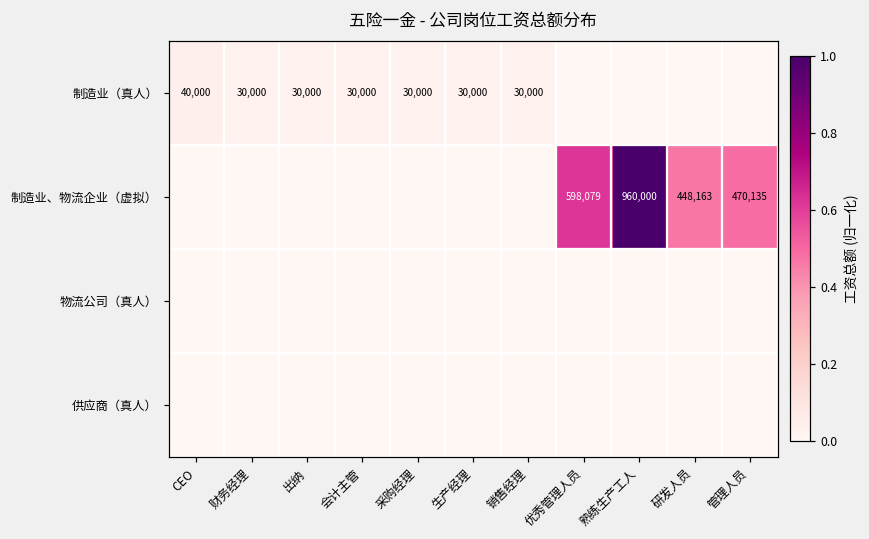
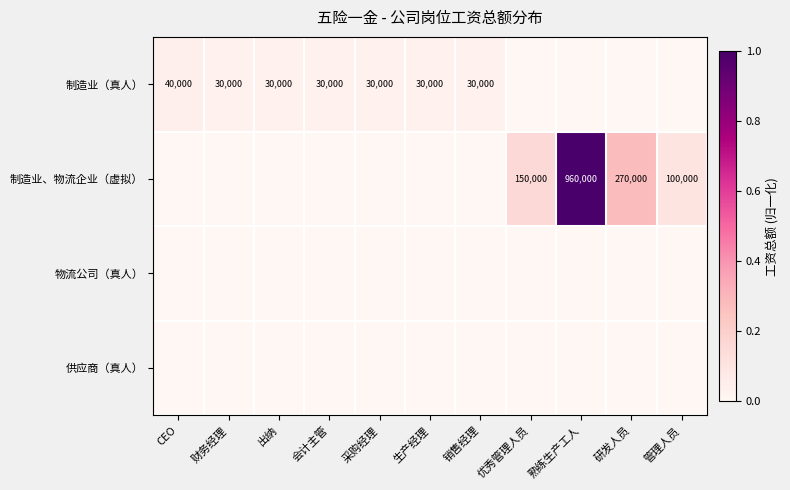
制造业、物流企业（虚拟）, 优秀管理人员: 598,079 -> 150,000
制造业、物流企业（虚拟）, 研发人员: 448,163 -> 270,000
制造业、物流企业（虚拟）, 管理人员: 470,135 -> 100,000
